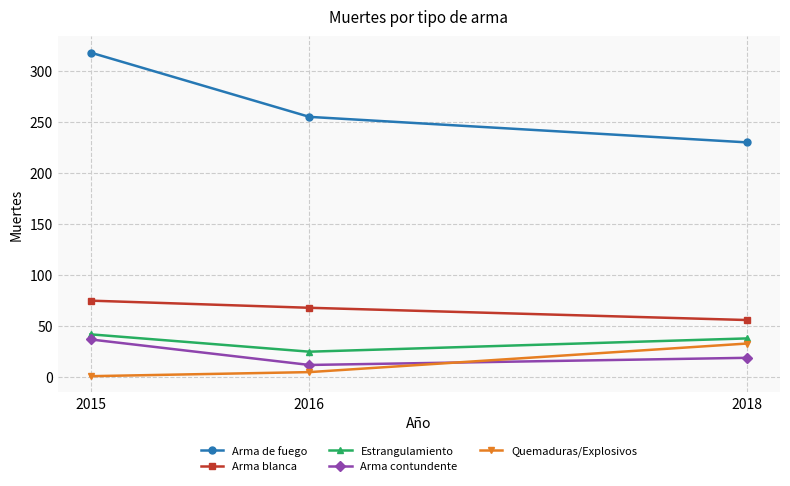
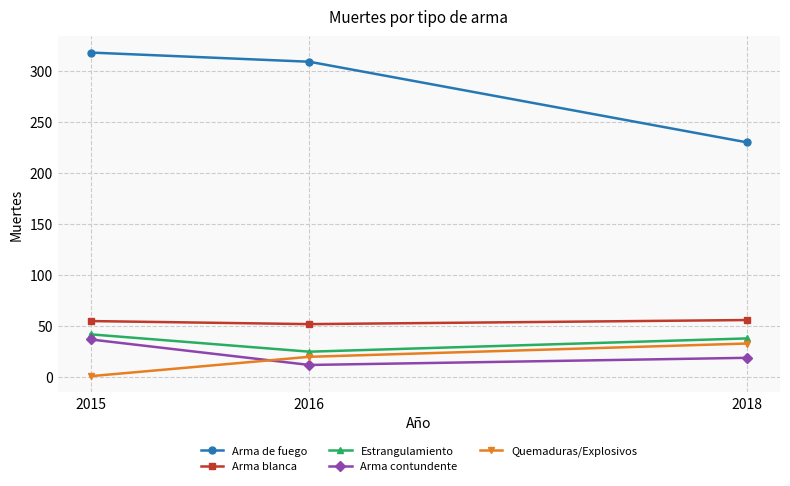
Arma blanca, 2015: 75 -> 55
Arma de fuego, 2016: 255 -> 309
Arma blanca, 2016: 68 -> 52
Quemaduras/Explosivos, 2016: 5 -> 20
